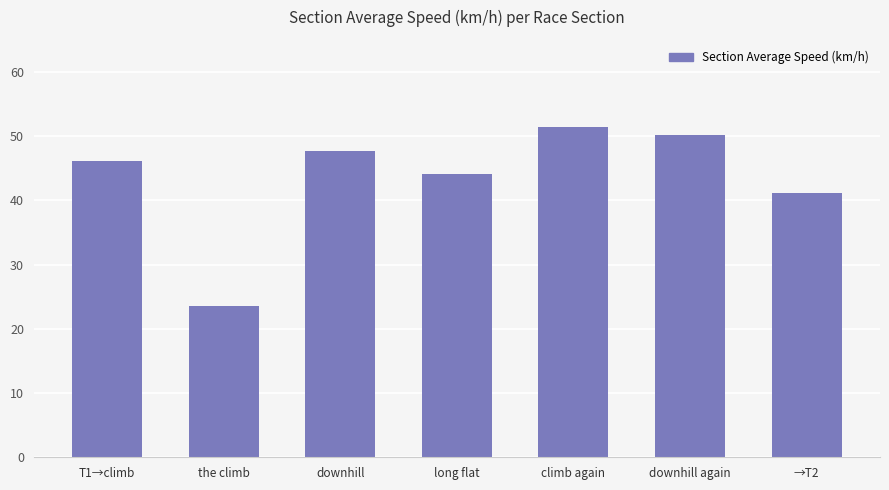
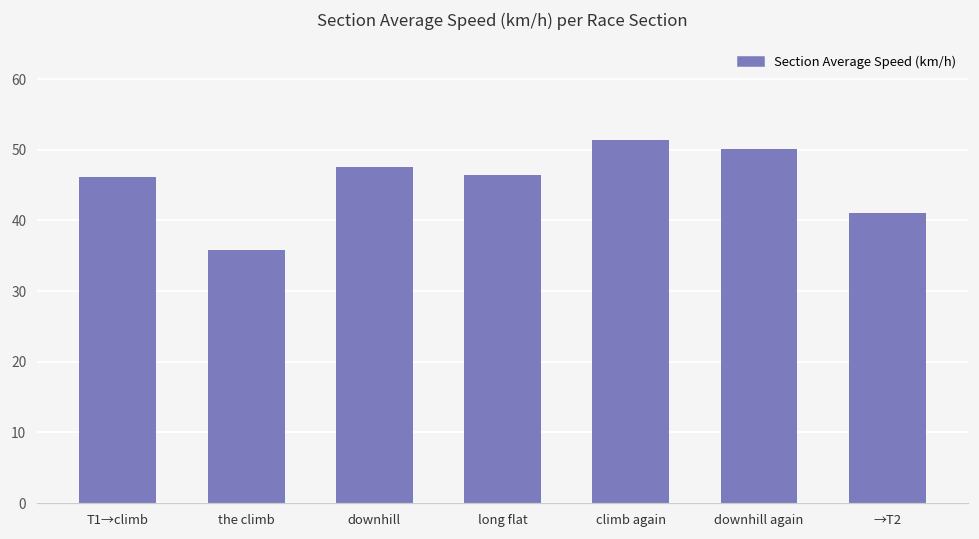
the climb: 24 -> 36
long flat: 44 -> 46
